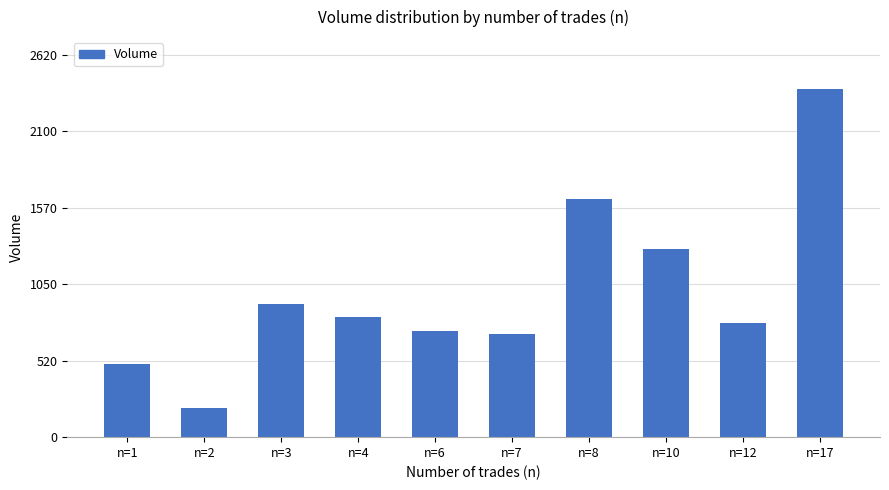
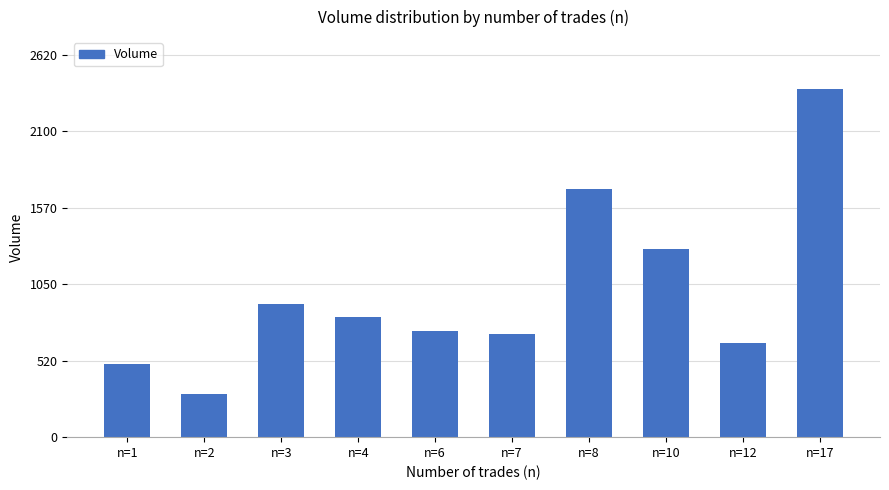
n=2: 200 -> 290
n=8: 1630 -> 1700
n=12: 780 -> 640
